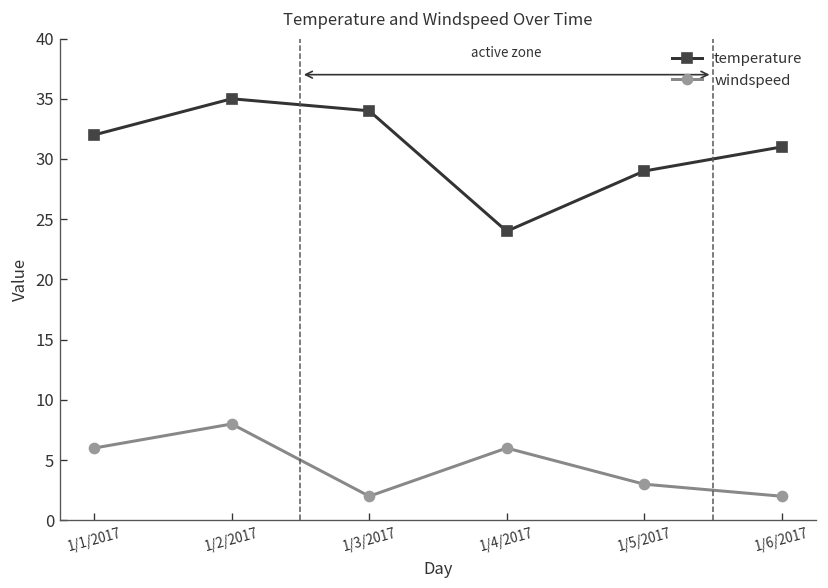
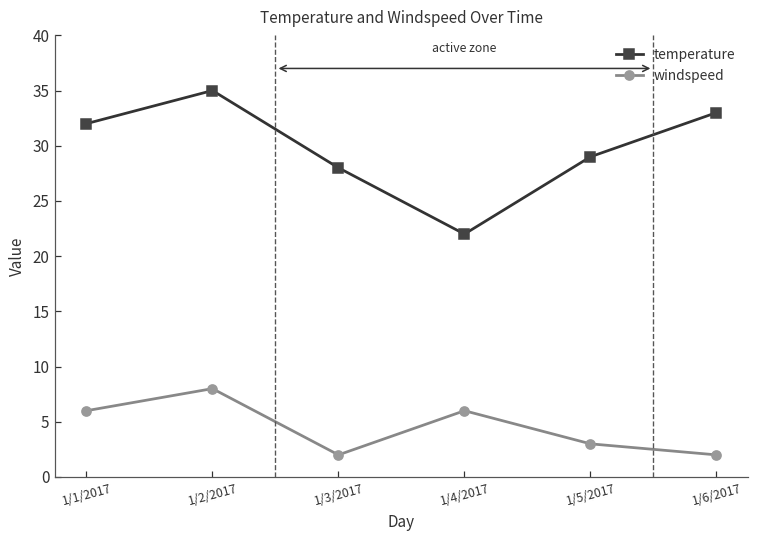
temperature, 1/3/2017: 34 -> 28
temperature, 1/4/2017: 24 -> 22
temperature, 1/6/2017: 31 -> 33
